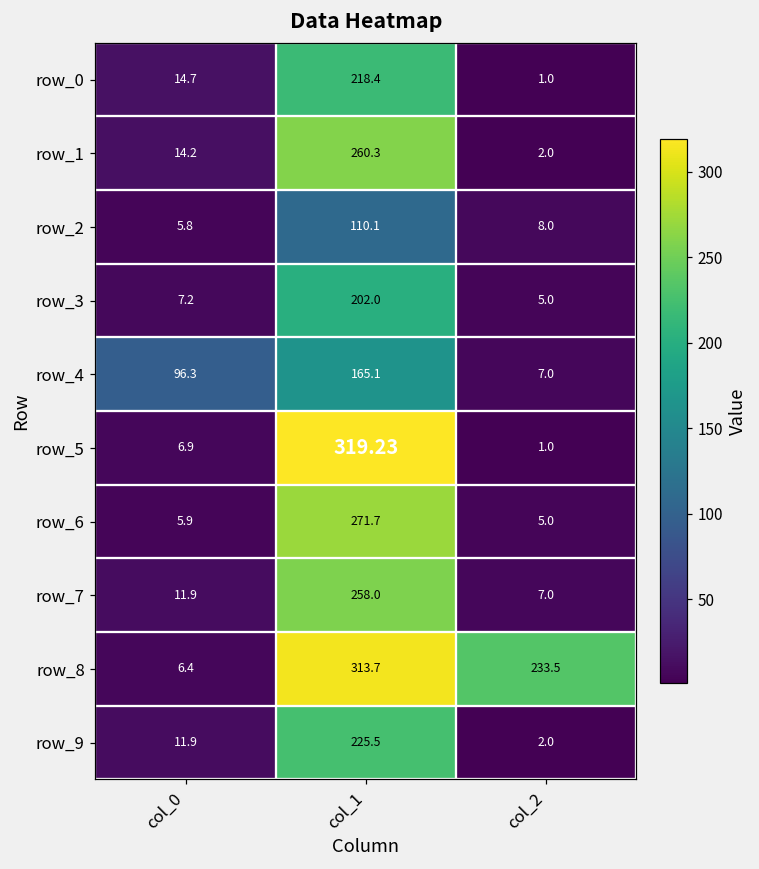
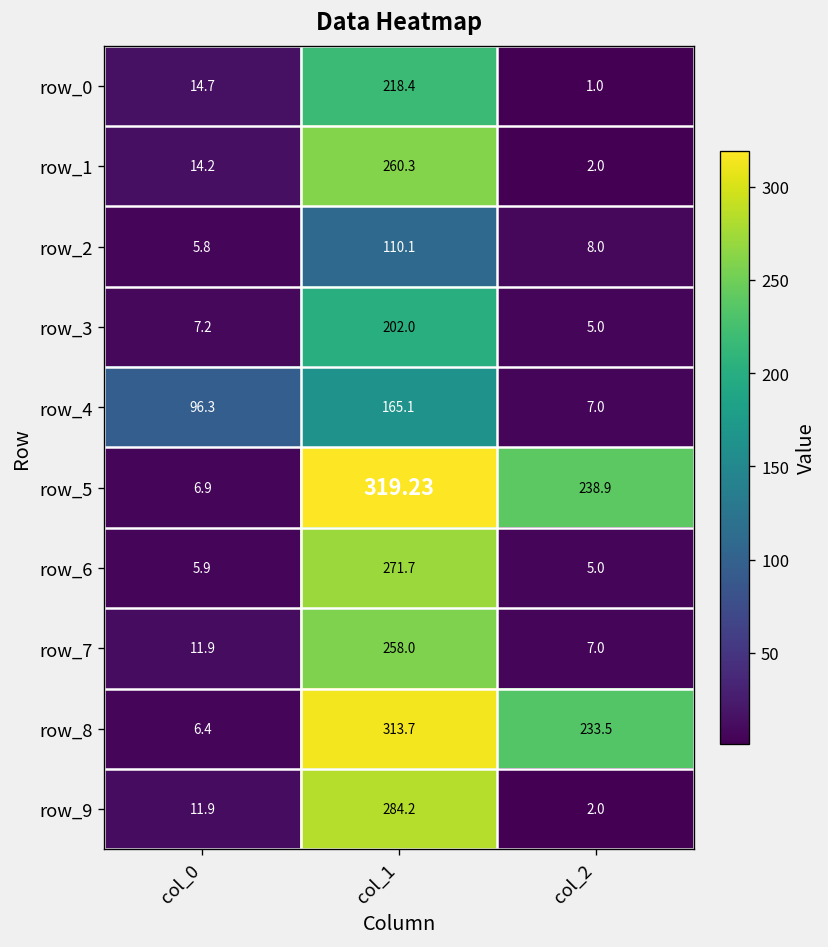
row_5, col_2: 1.0 -> 238.9
row_9, col_1: 225.5 -> 284.2
